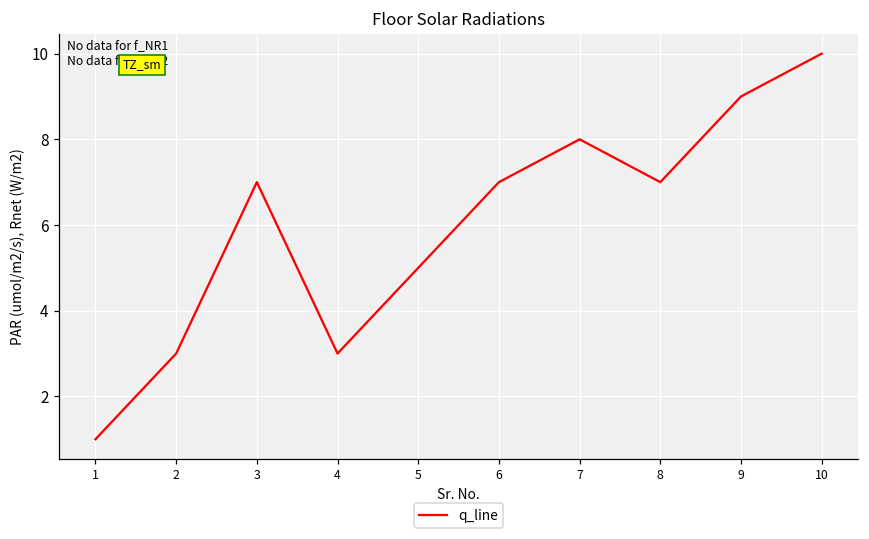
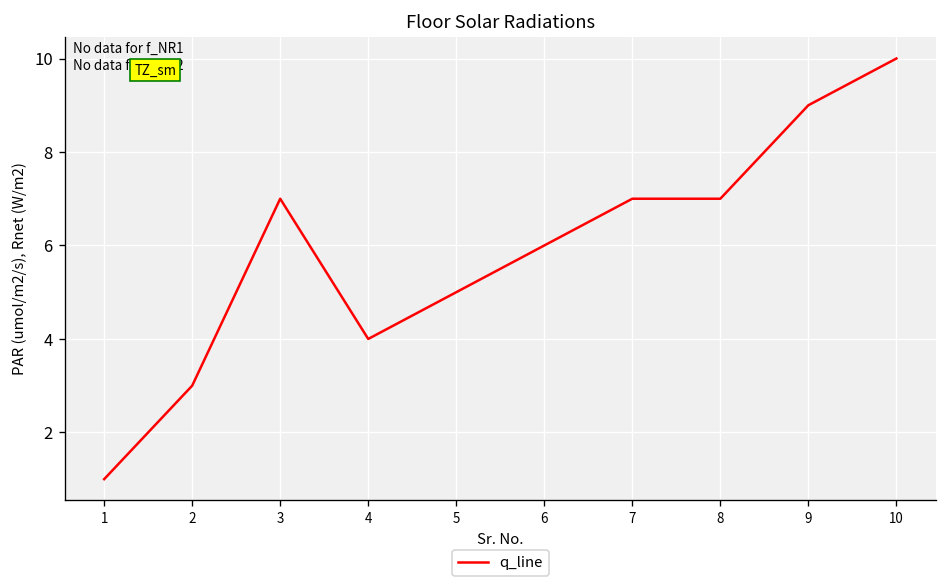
4: 3 -> 4
6: 7 -> 6
7: 8 -> 7
